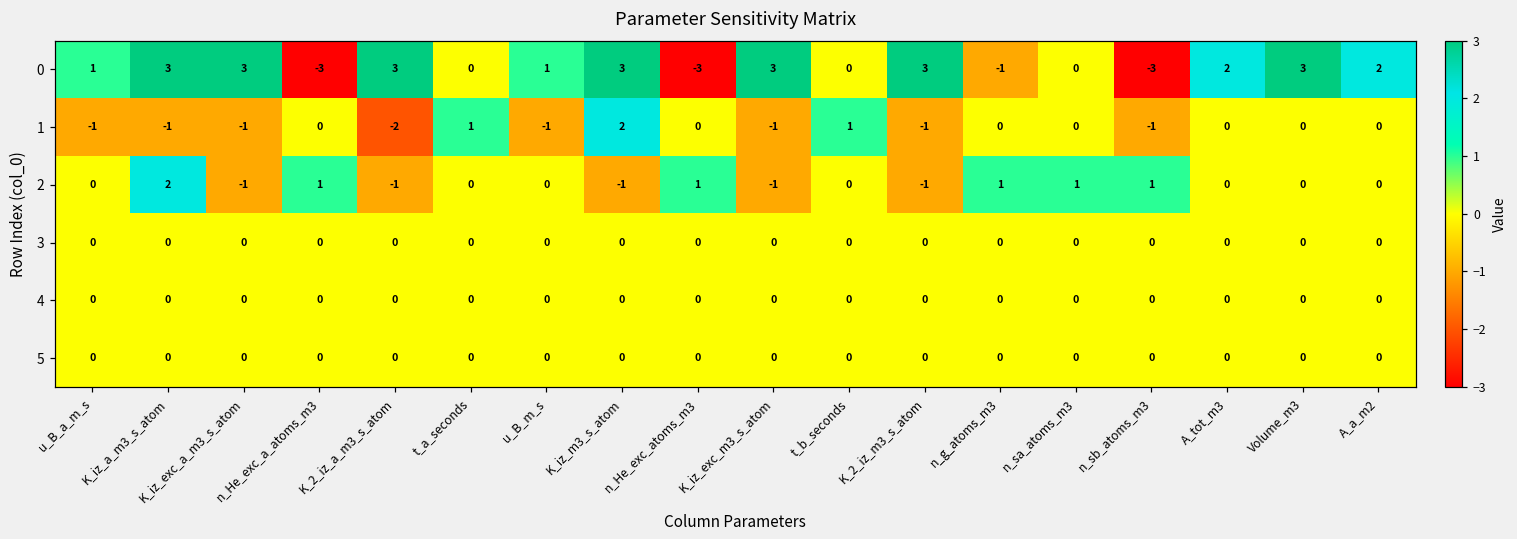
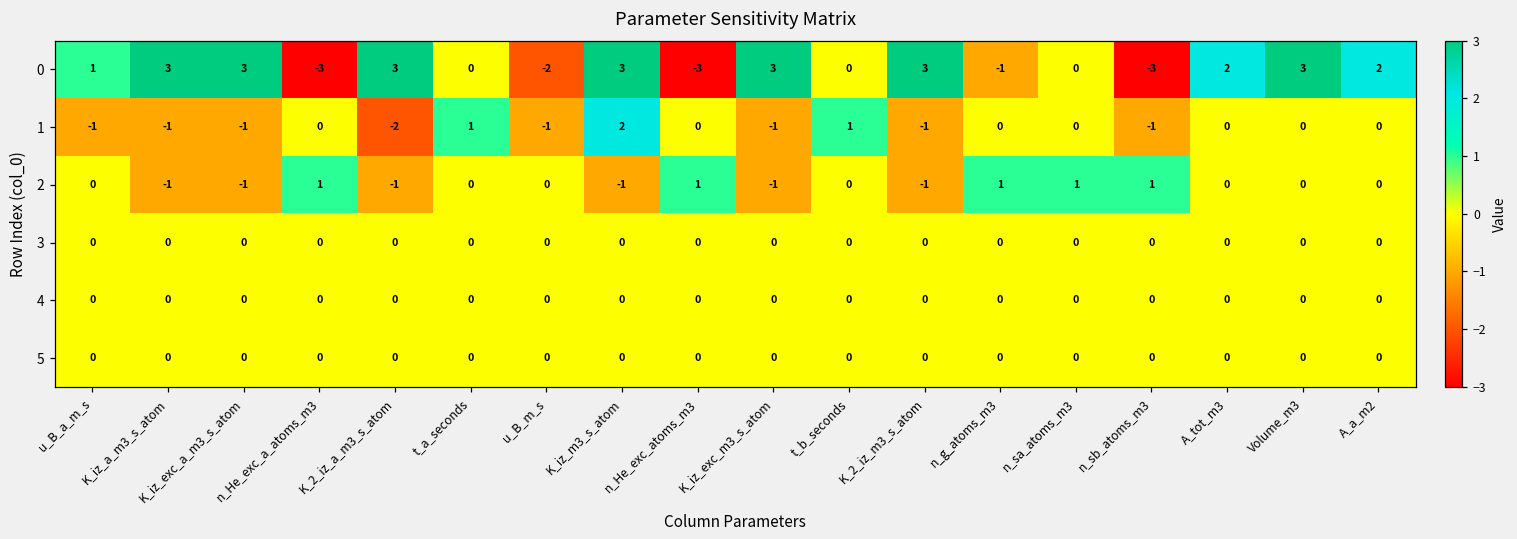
0, u_B_m_s: 1 -> -2
2, K_iz_a_m3_s_atom: 2 -> -1
